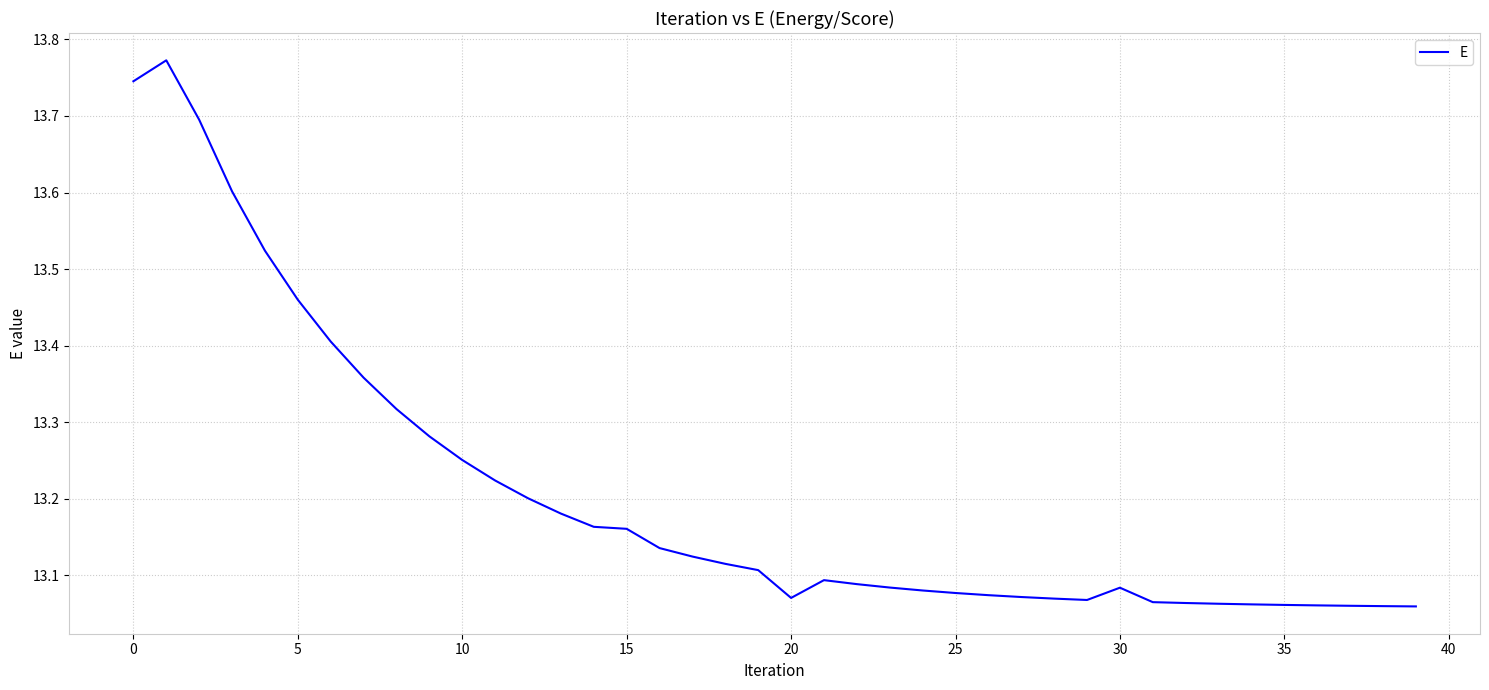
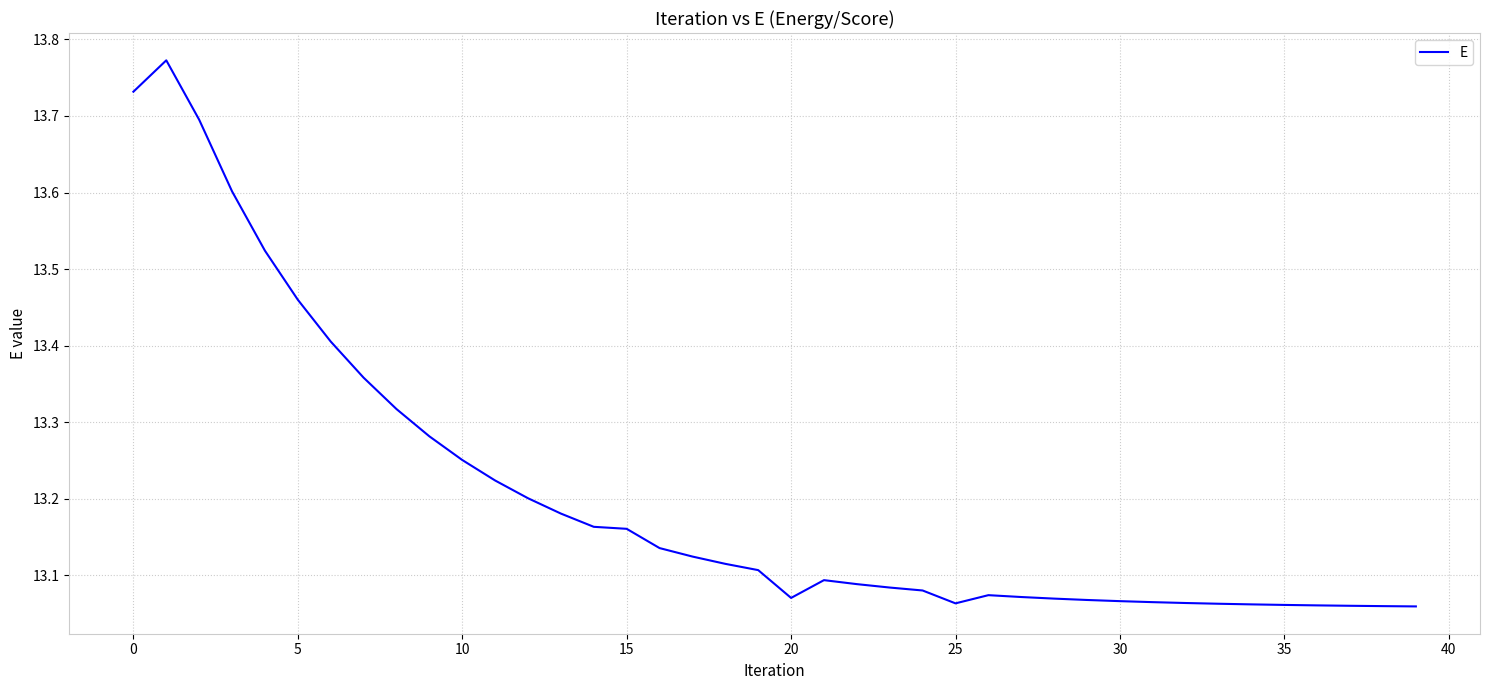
0: 13.75 -> 13.73
25: 13.08 -> 13.06
30: 13.08 -> 13.07
